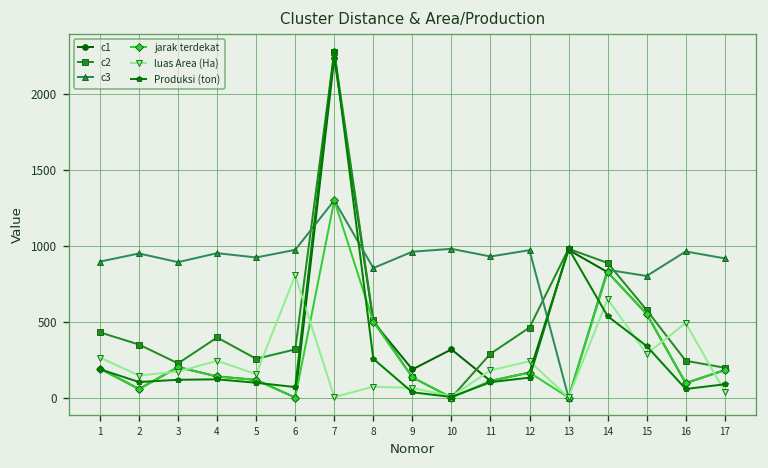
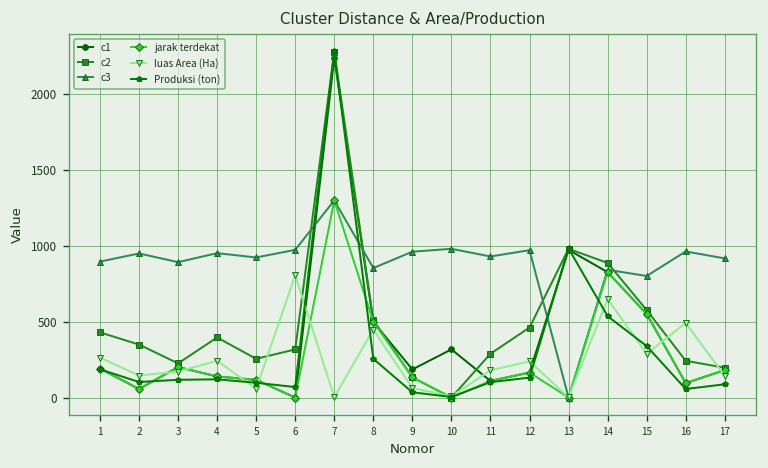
luas Area (Ha), 5: 150 -> 60
luas Area (Ha), 8: 70 -> 450
luas Area (Ha), 17: 40 -> 140
